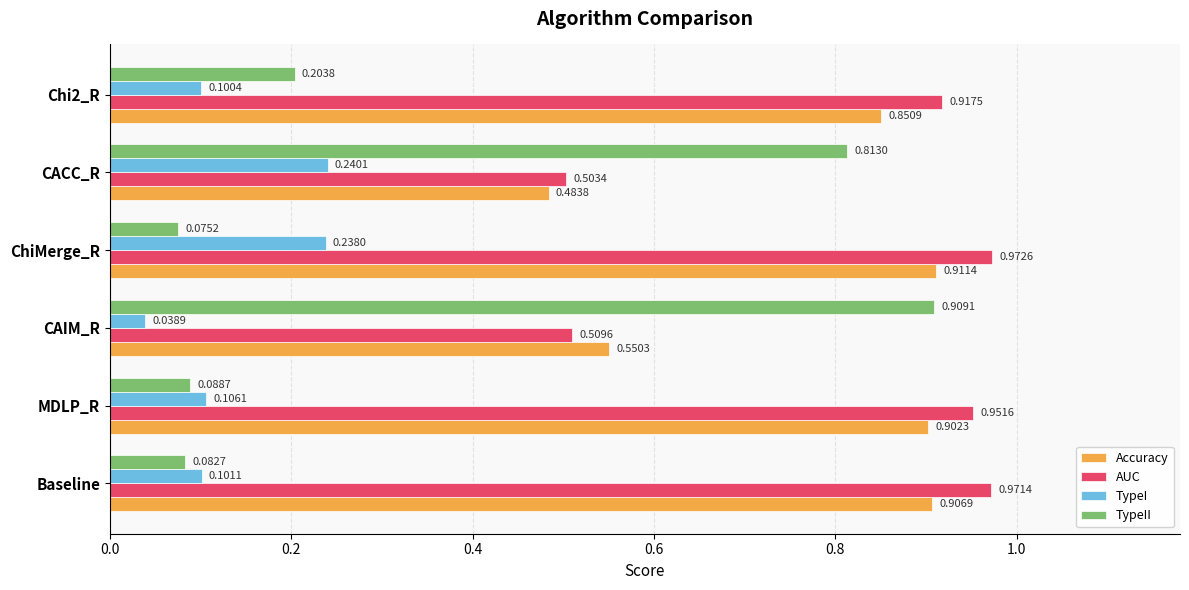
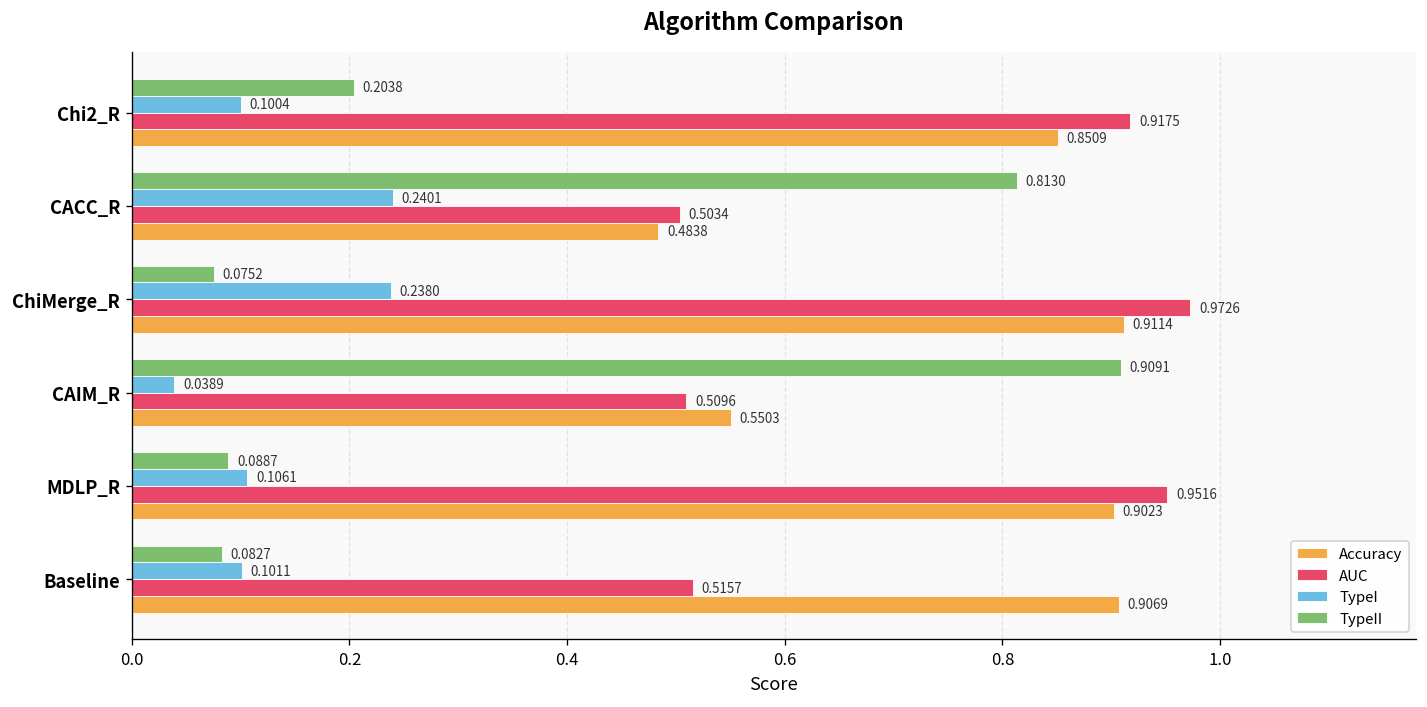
AUC, Baseline: 0.9714 -> 0.5157
